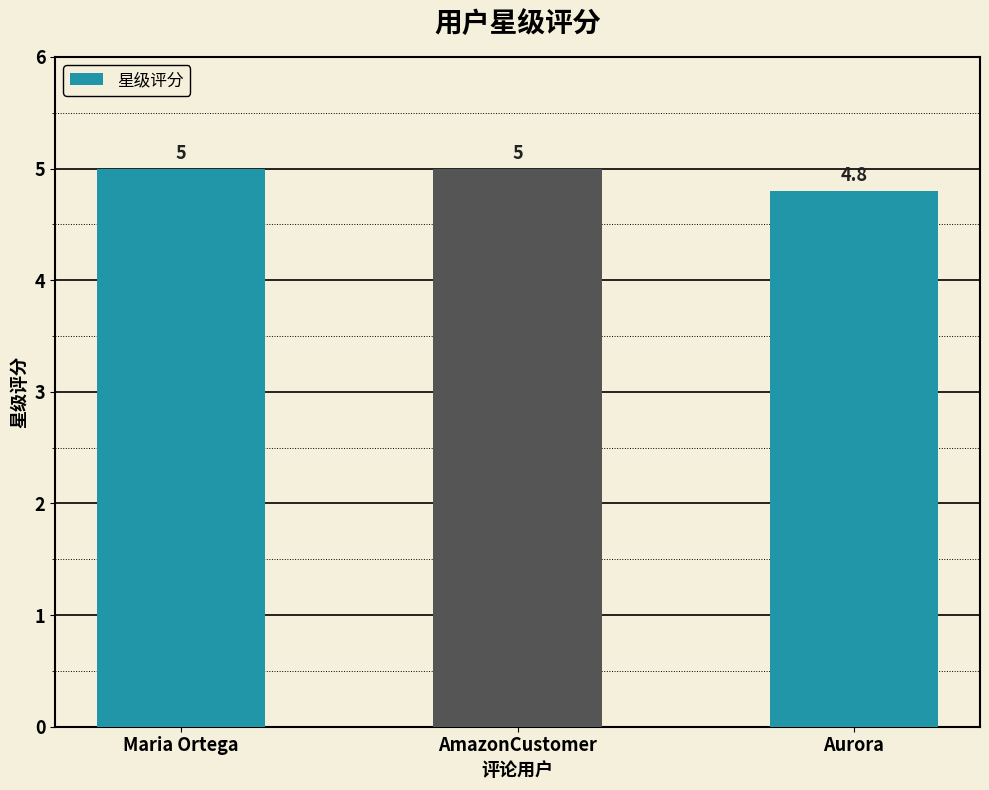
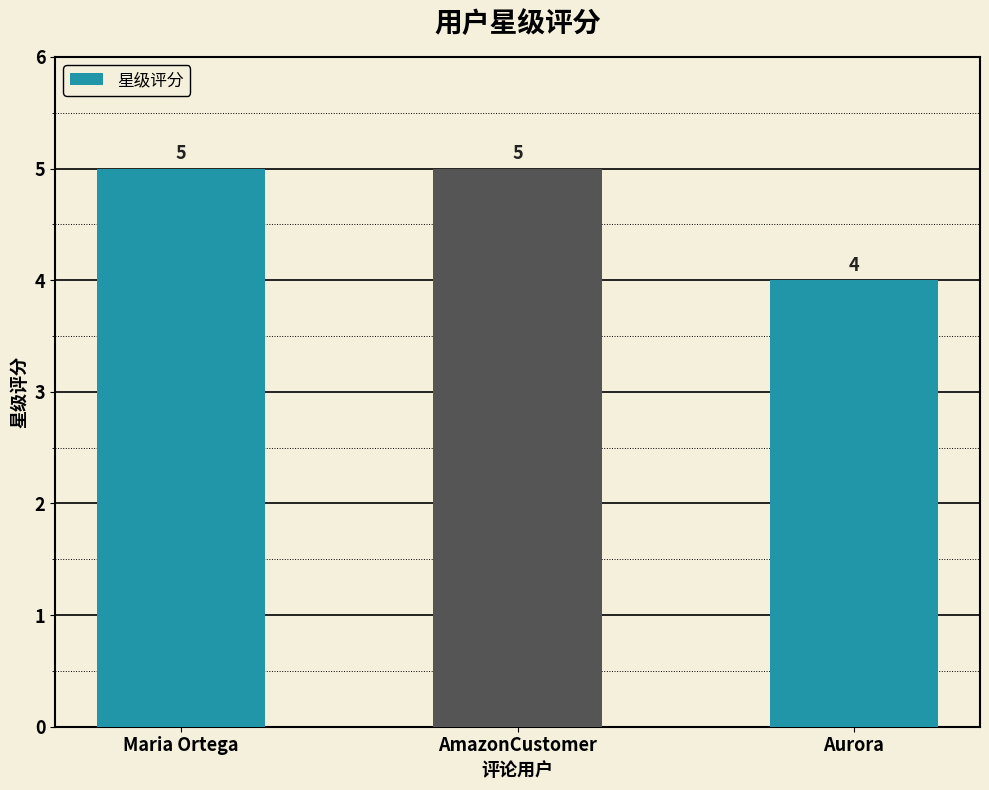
Aurora: 4.8 -> 4
